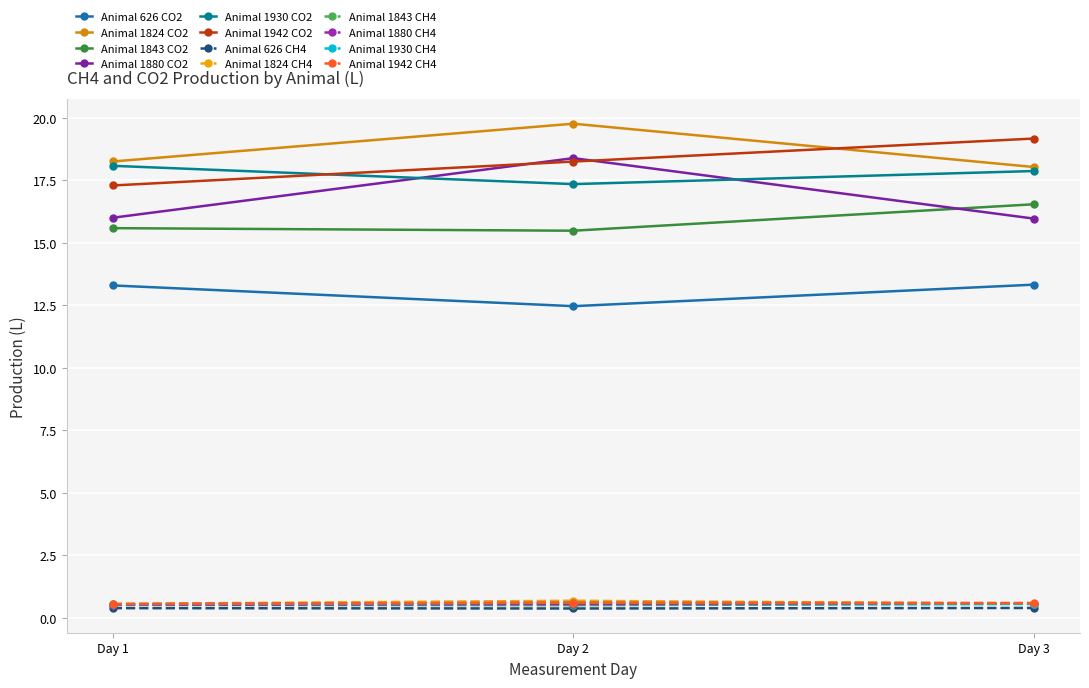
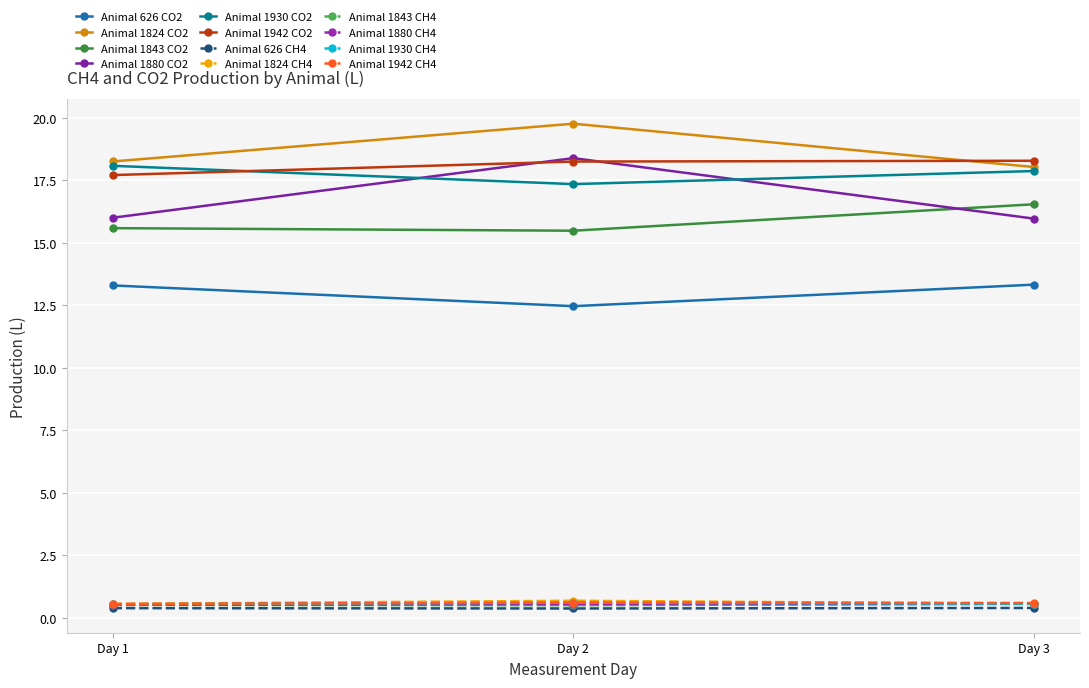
Animal 1942 CO2, Day 1: 17.3 -> 17.7
Animal 1942 CO2, Day 3: 19.2 -> 18.3
